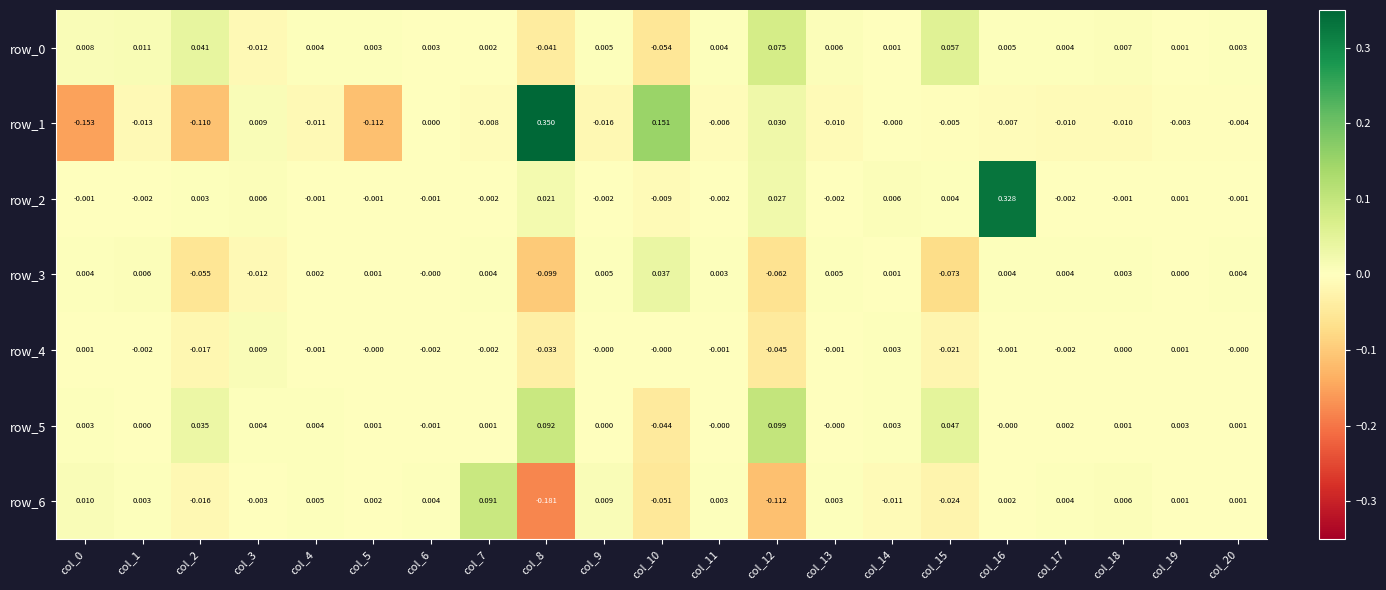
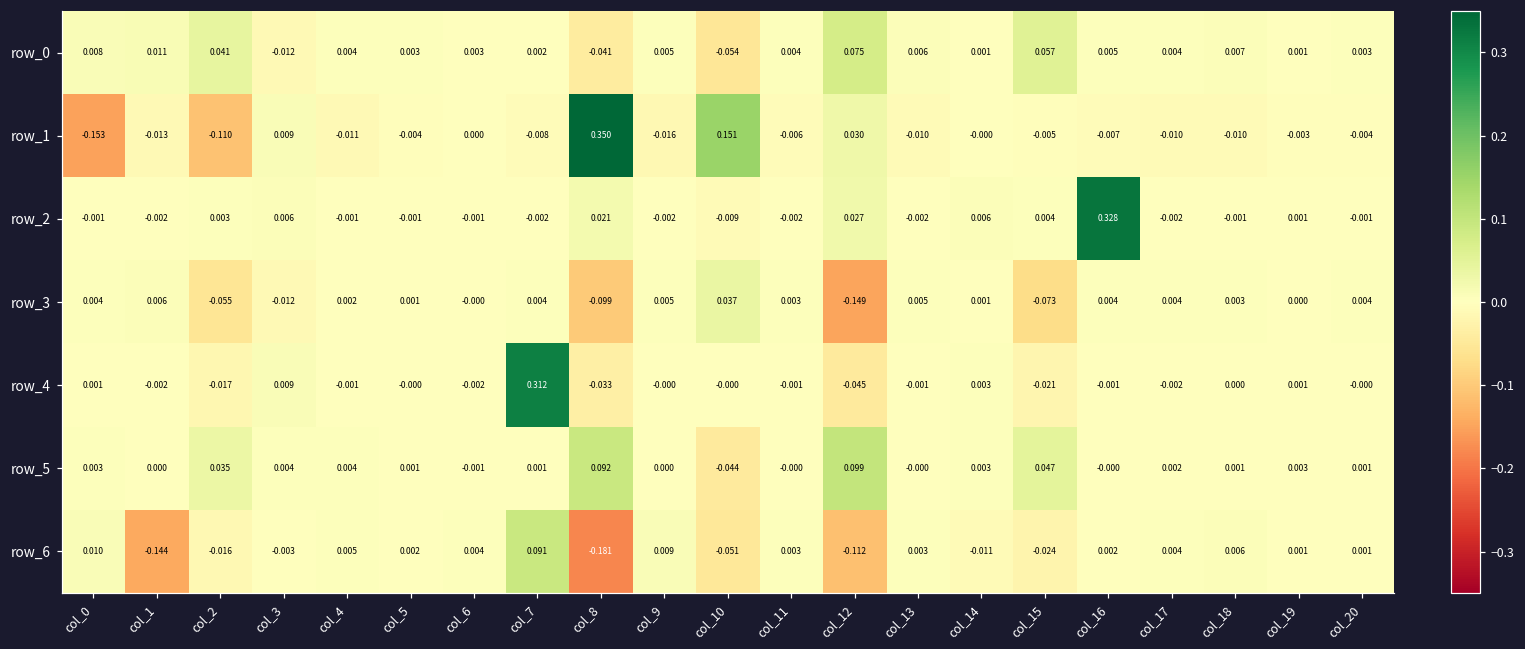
row_1, col_5: -0.112 -> -0.004
row_3, col_12: -0.062 -> -0.149
row_4, col_7: -0.002 -> 0.312
row_6, col_1: 0.003 -> -0.144
